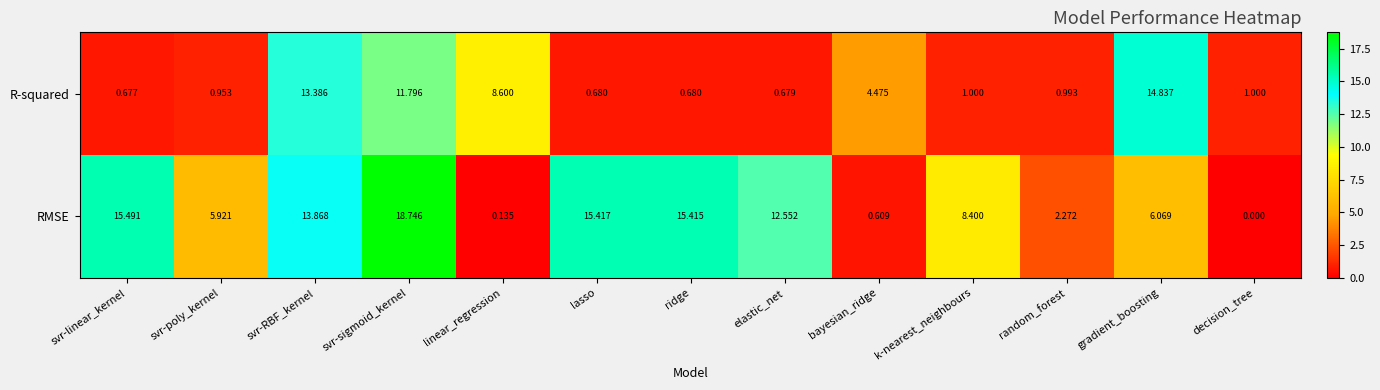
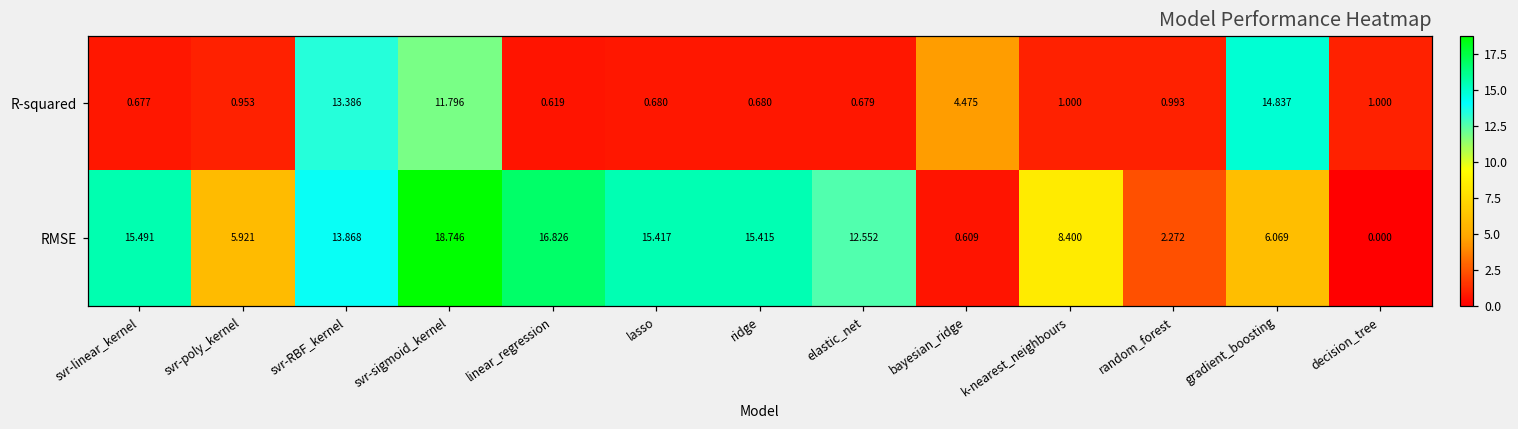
R-squared, linear_regression: 8.600 -> 0.619
RMSE, linear_regression: 0.135 -> 16.826
